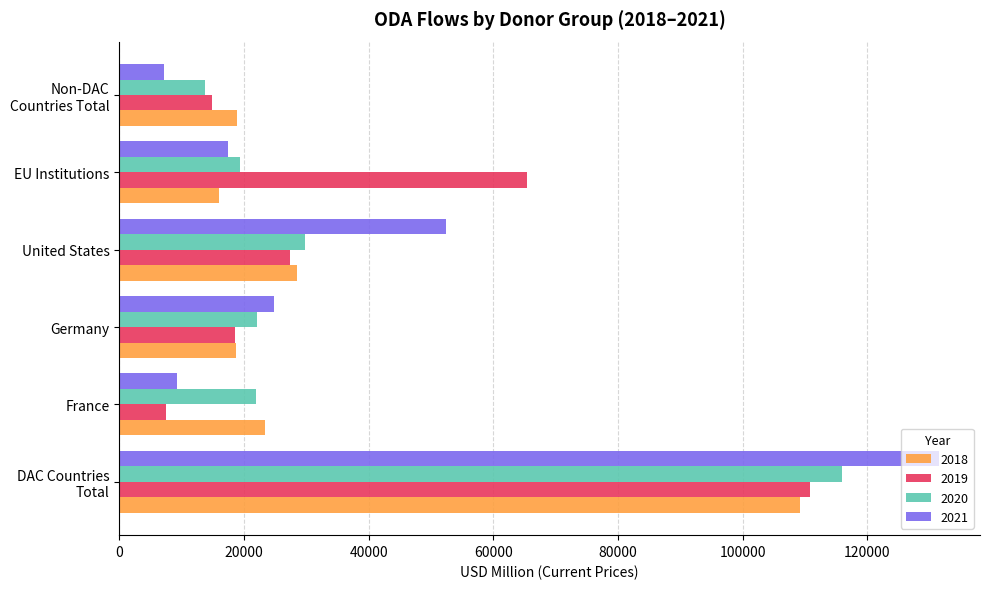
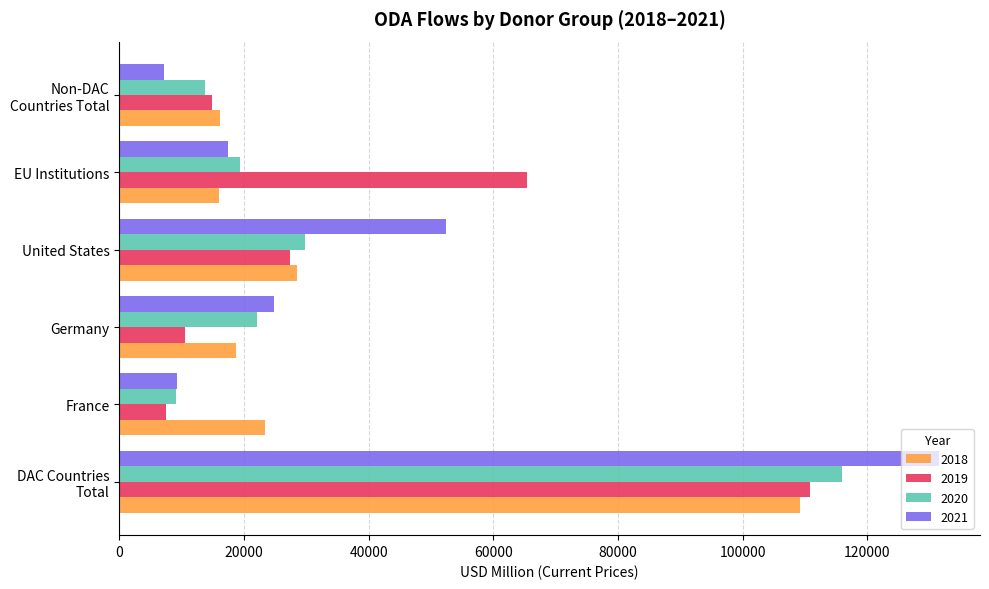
2018, Non-DAC Countries Total: 19000 -> 16000
2019, Germany: 19000 -> 11000
2020, France: 22000 -> 9000
